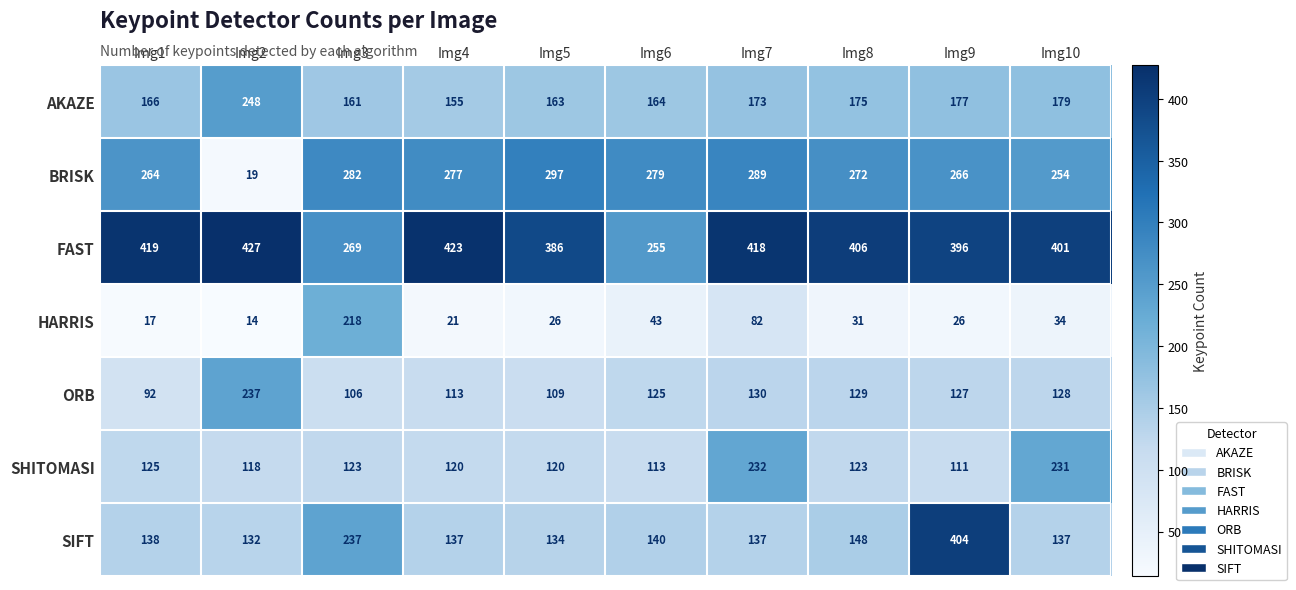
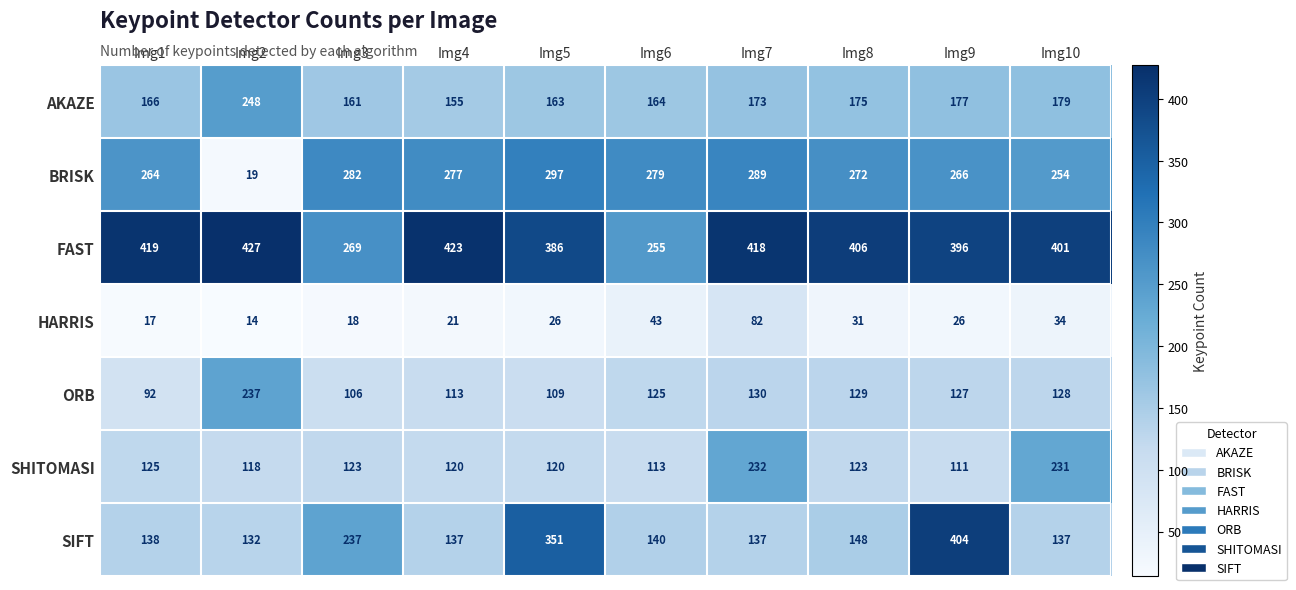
HARRIS, Img3: 218 -> 18
SIFT, Img5: 134 -> 351
